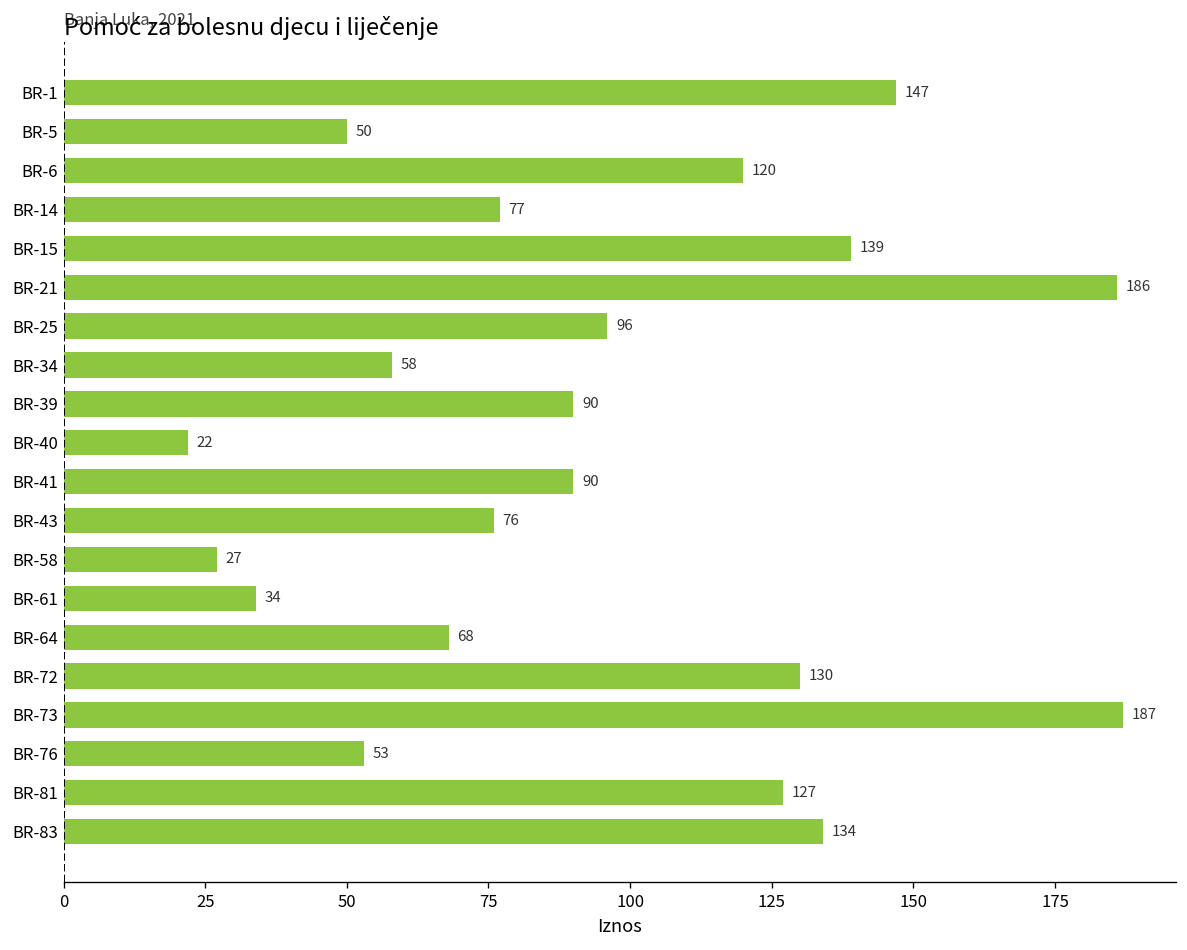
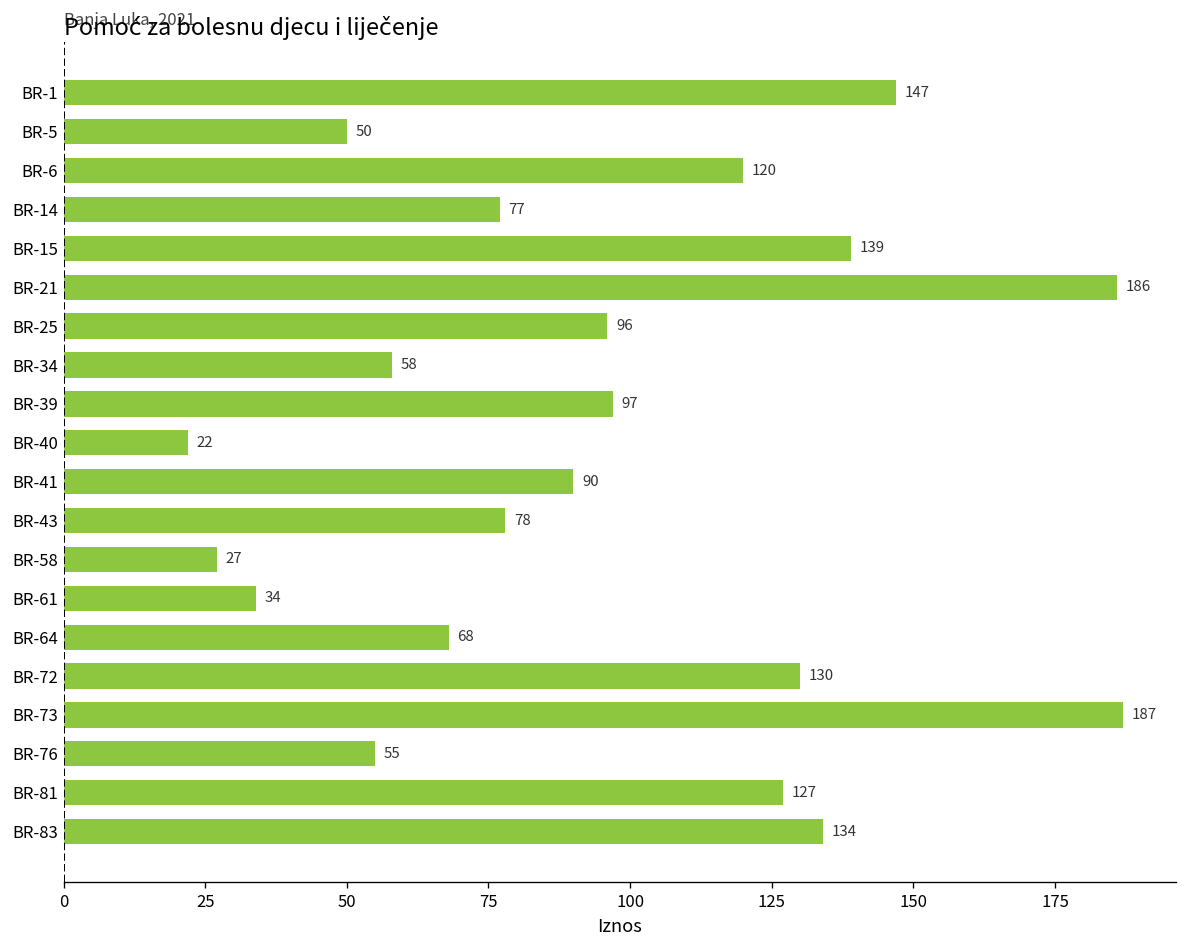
BR-39: 90 -> 97
BR-43: 76 -> 78
BR-76: 53 -> 55
